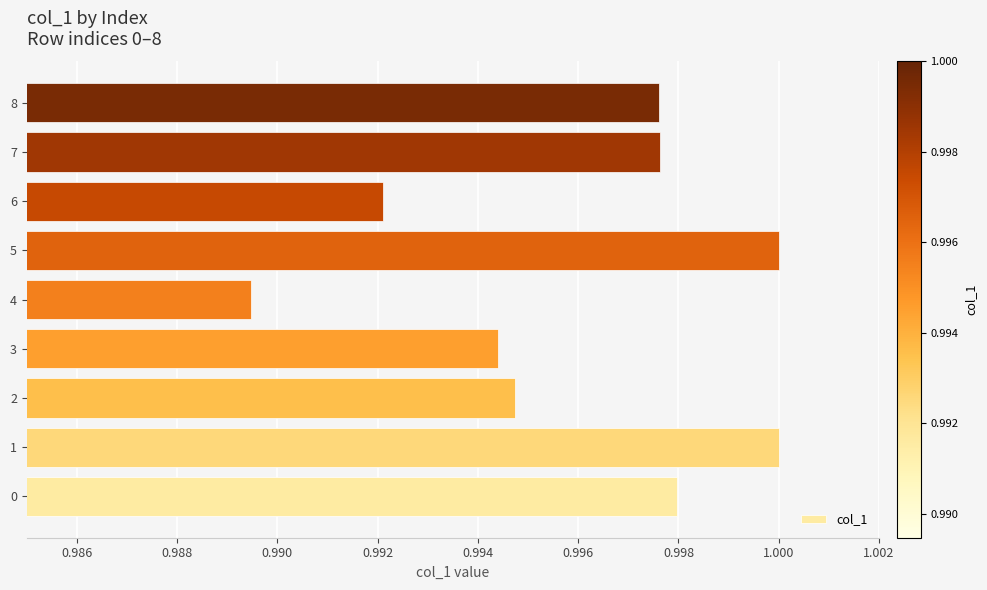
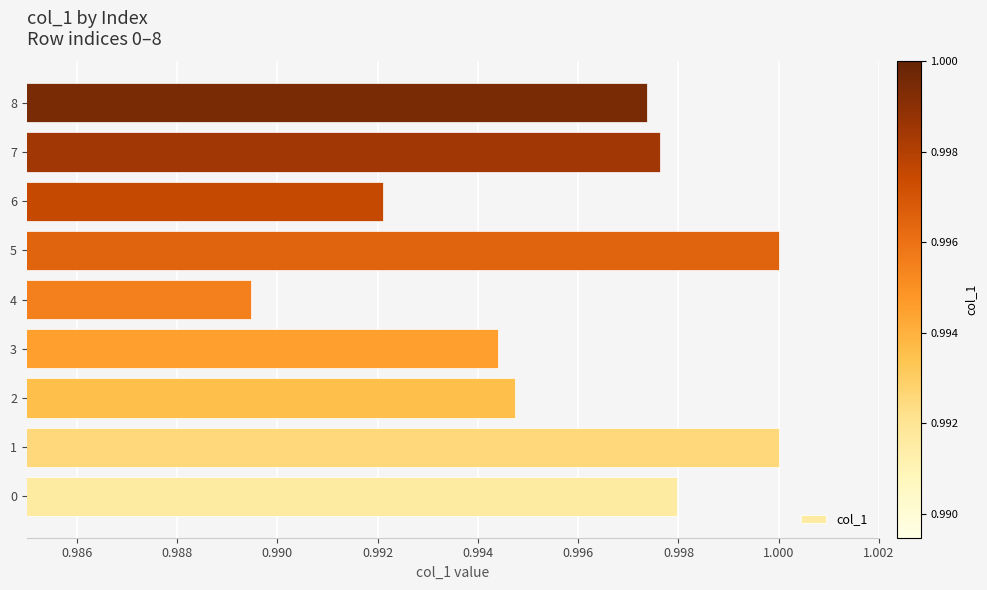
8: 0.9976 -> 0.9974
